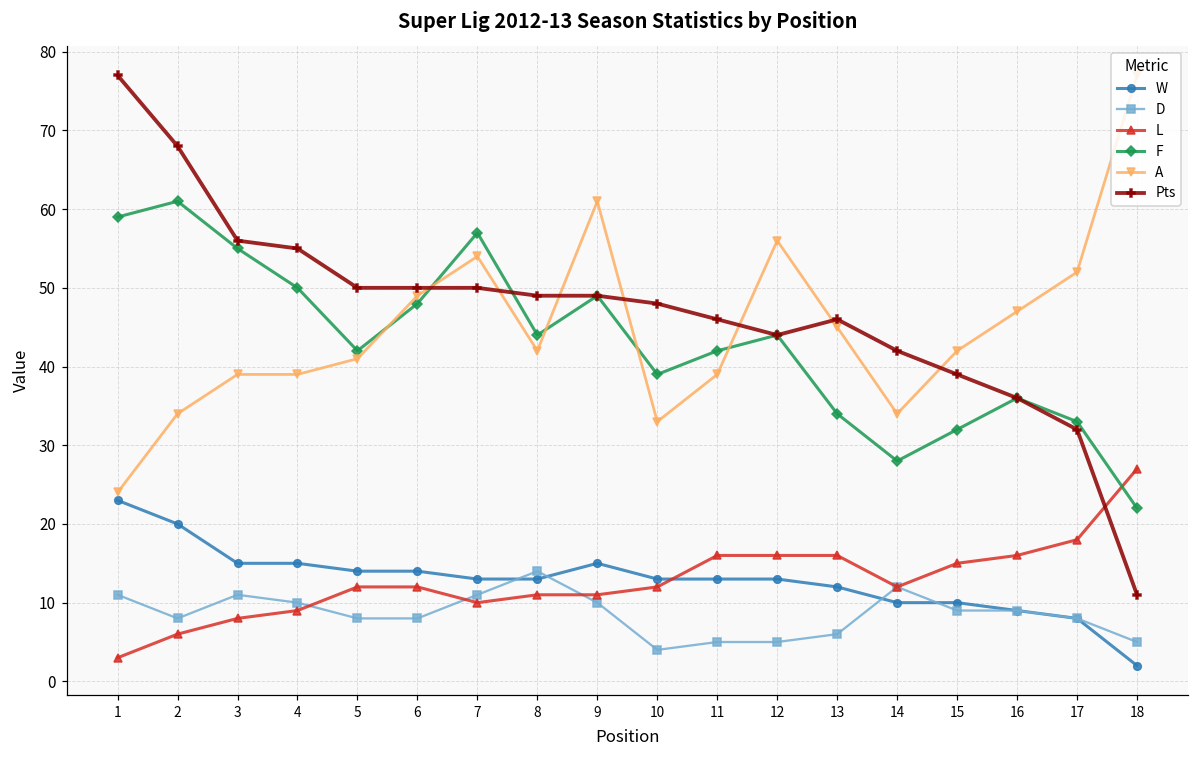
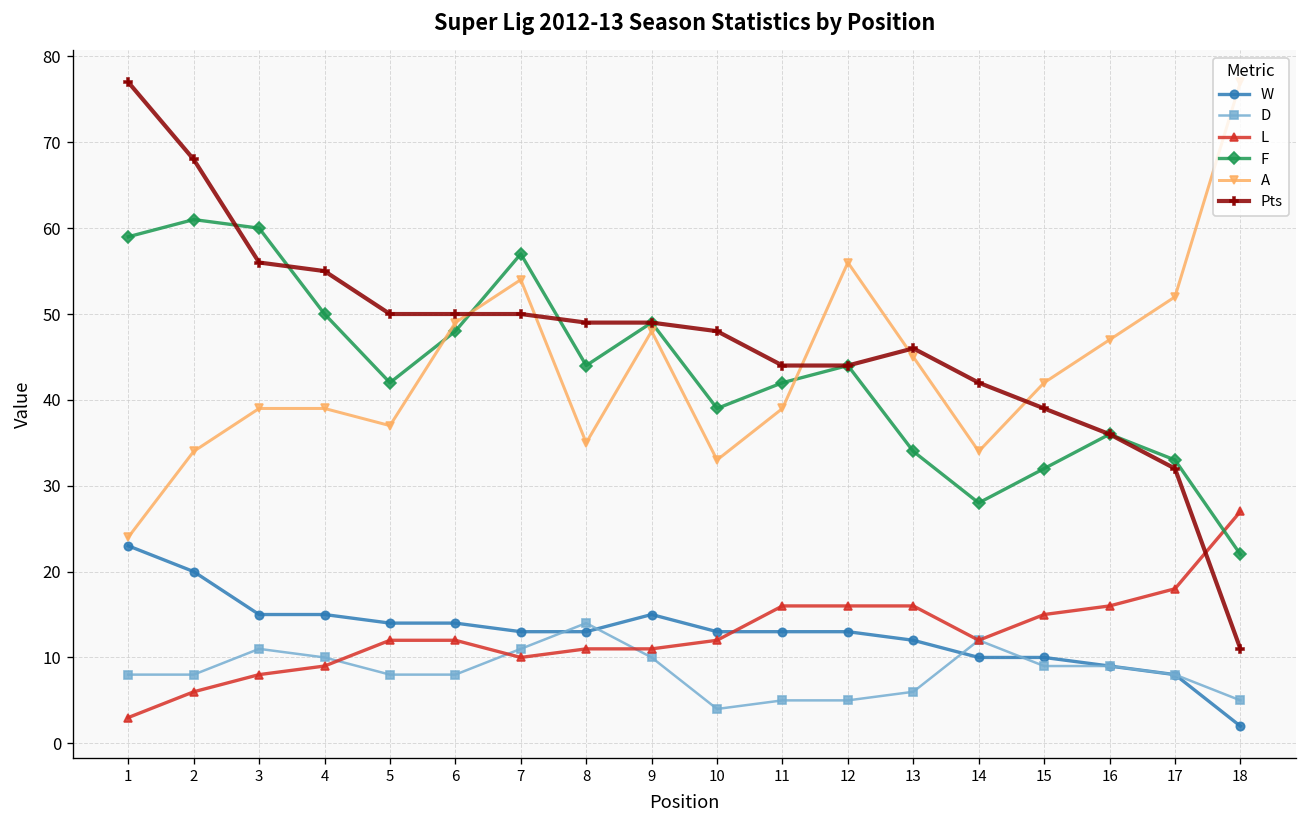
D, 1: 11 -> 8
F, 3: 55 -> 60
A, 5: 41 -> 37
A, 8: 42 -> 35
A, 9: 61 -> 48
Pts, 11: 46 -> 44
